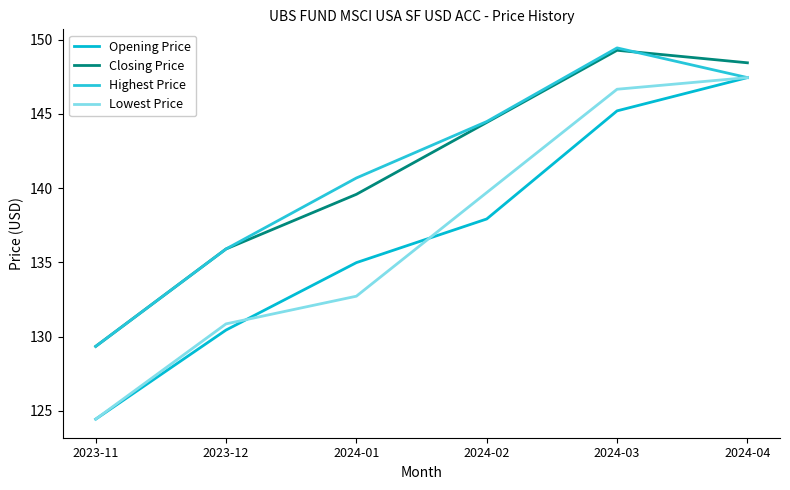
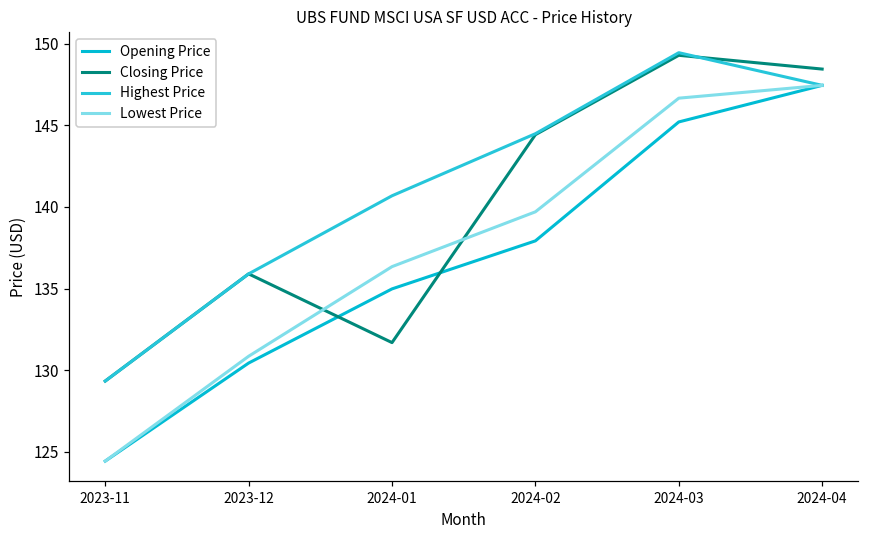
Closing Price, 2024-01: 139.6 -> 131.7
Lowest Price, 2024-01: 132.7 -> 136.3
